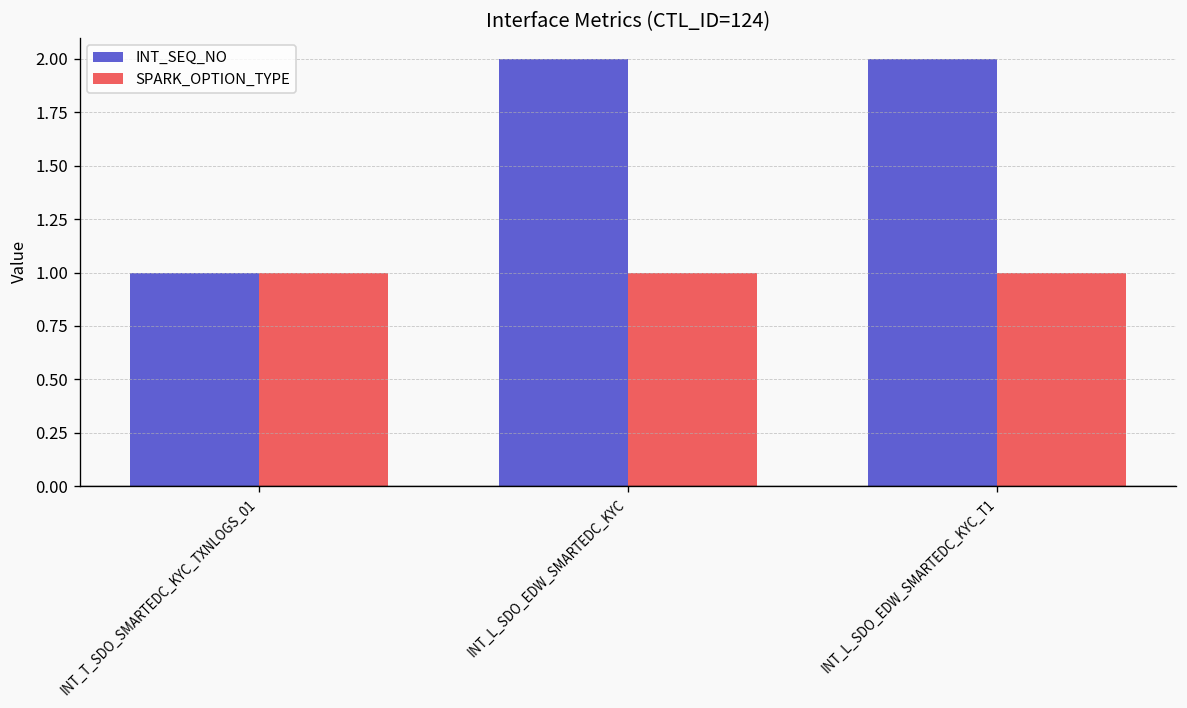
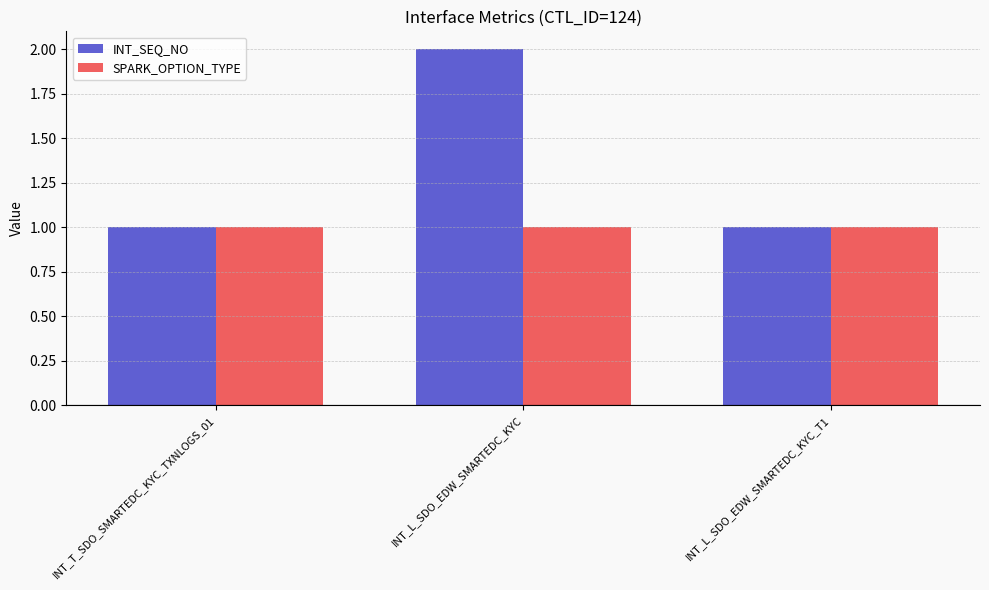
INT_SEQ_NO, INT_L_SDO_EDW_SMARTEDC_KYC_T1: 2 -> 1
